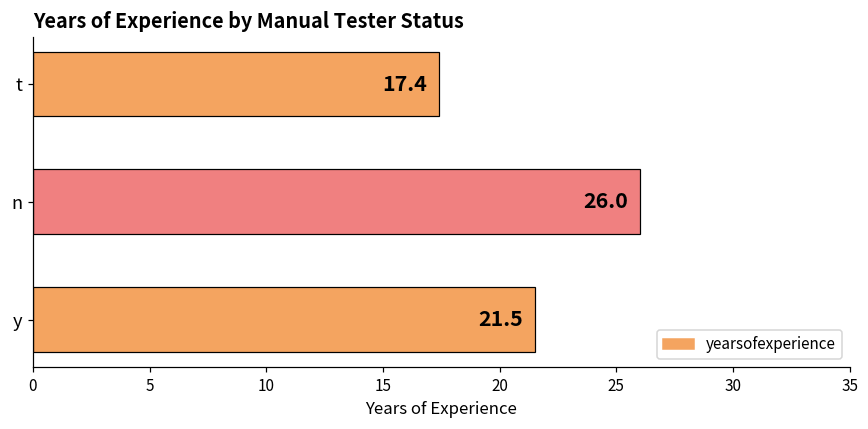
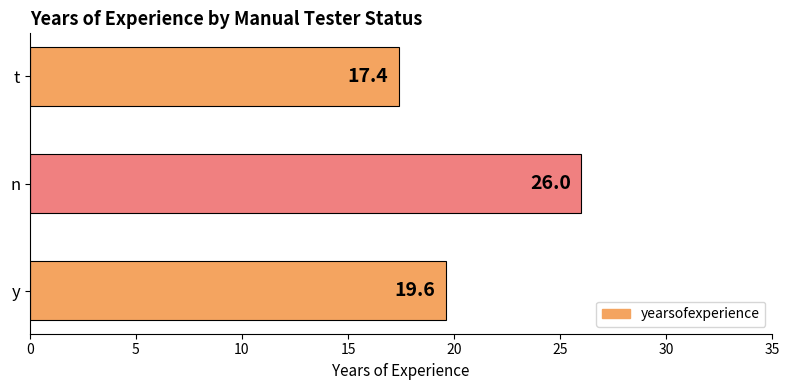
y: 21.5 -> 19.6
